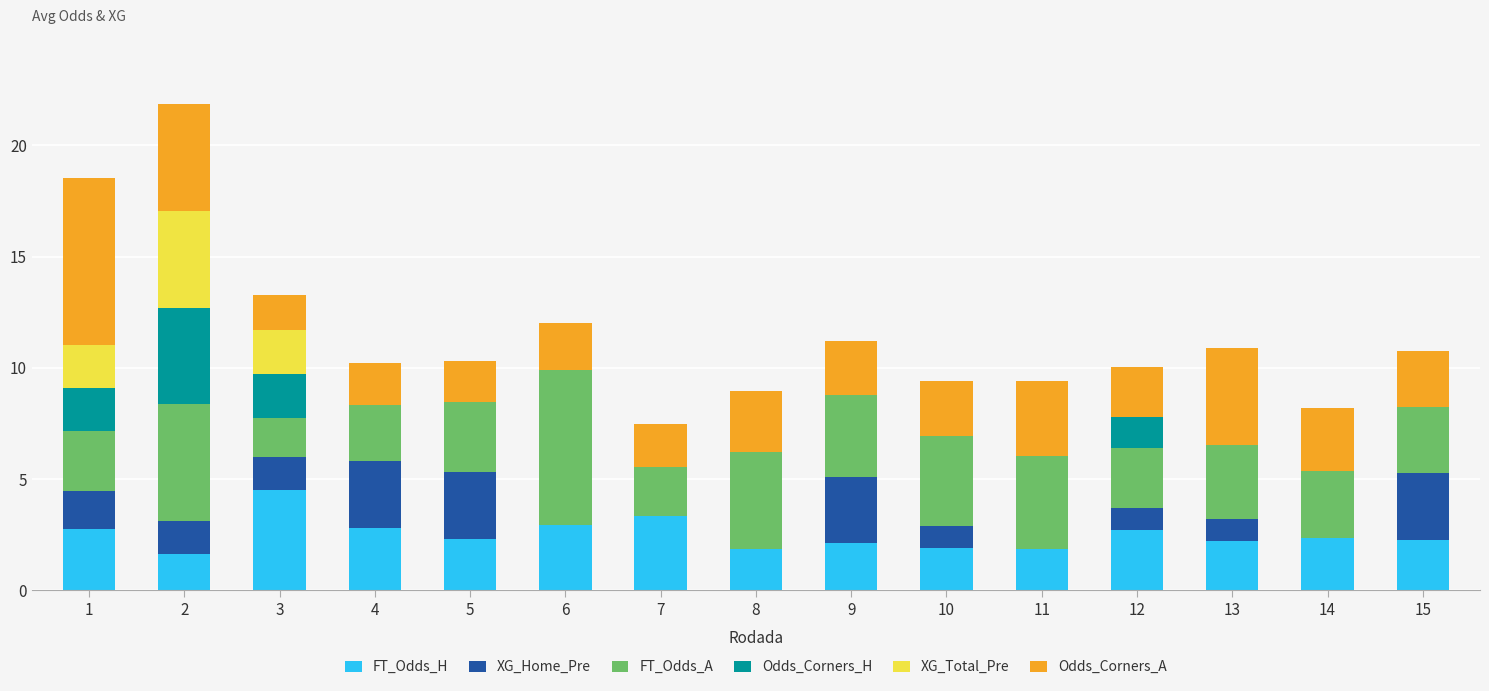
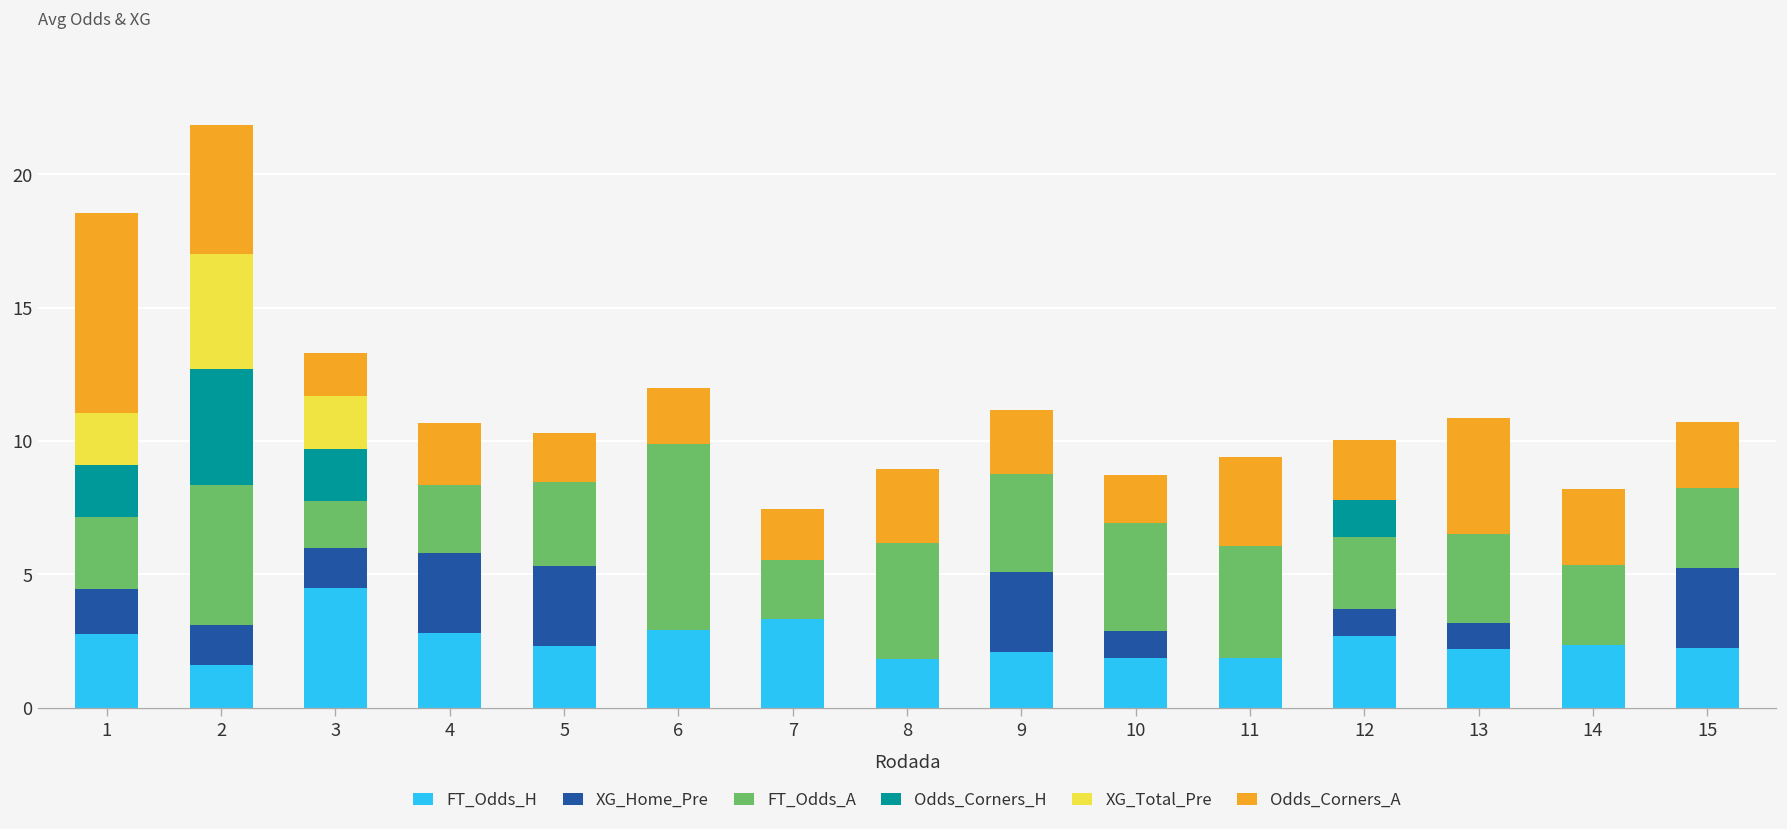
Odds_Corners_A, 4: 1.9 -> 2.3
Odds_Corners_A, 10: 2.5 -> 1.8
